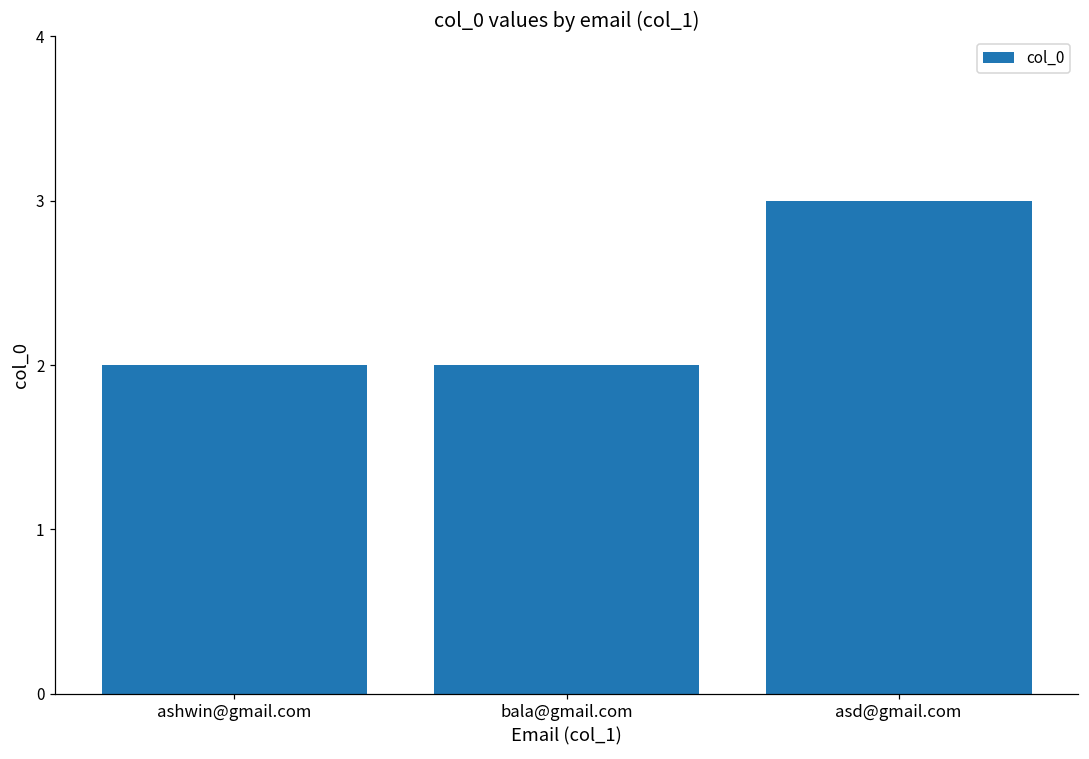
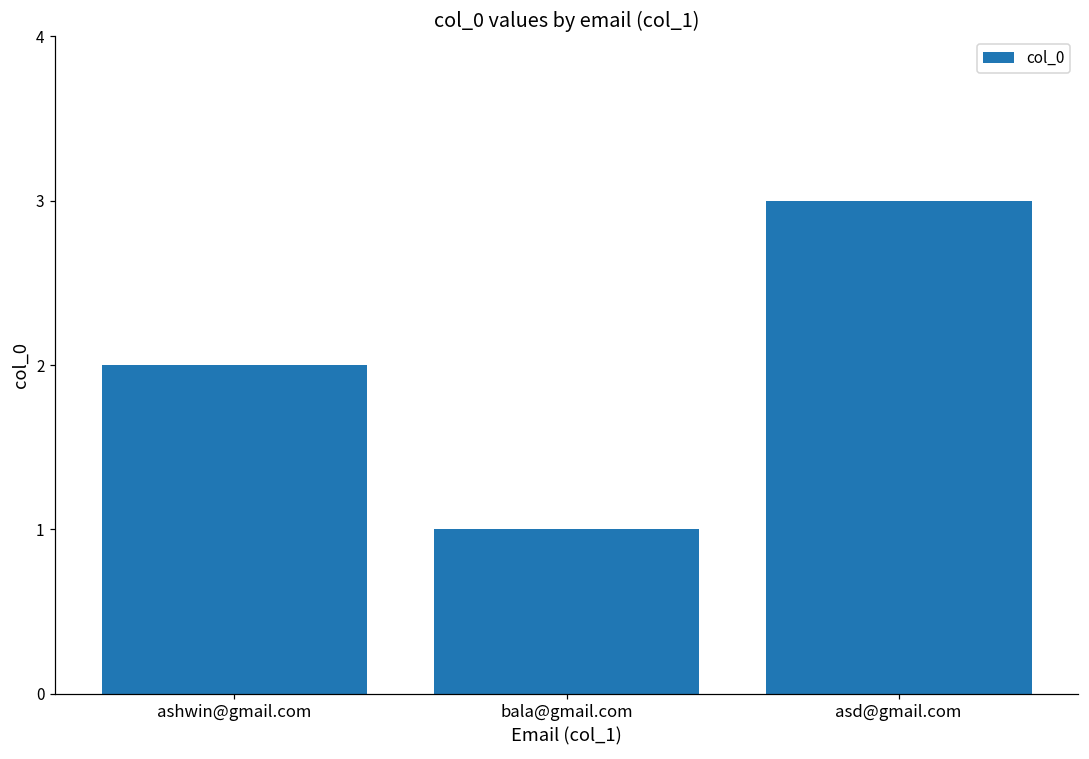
bala@gmail.com: 2 -> 1
